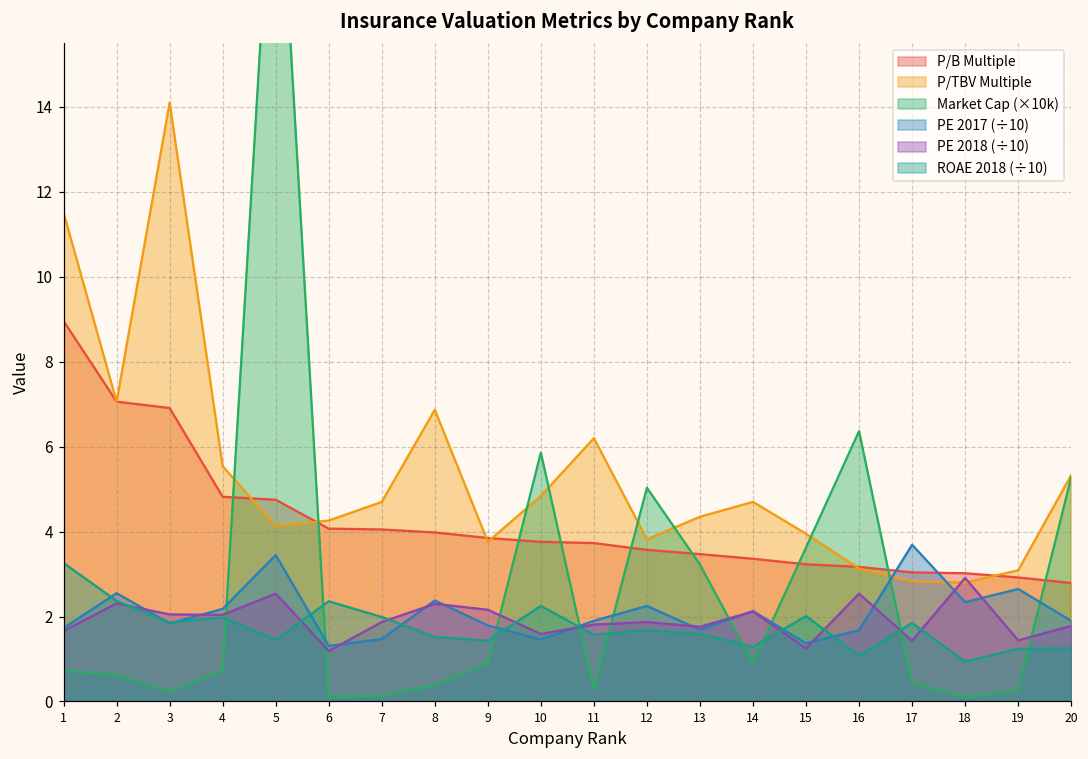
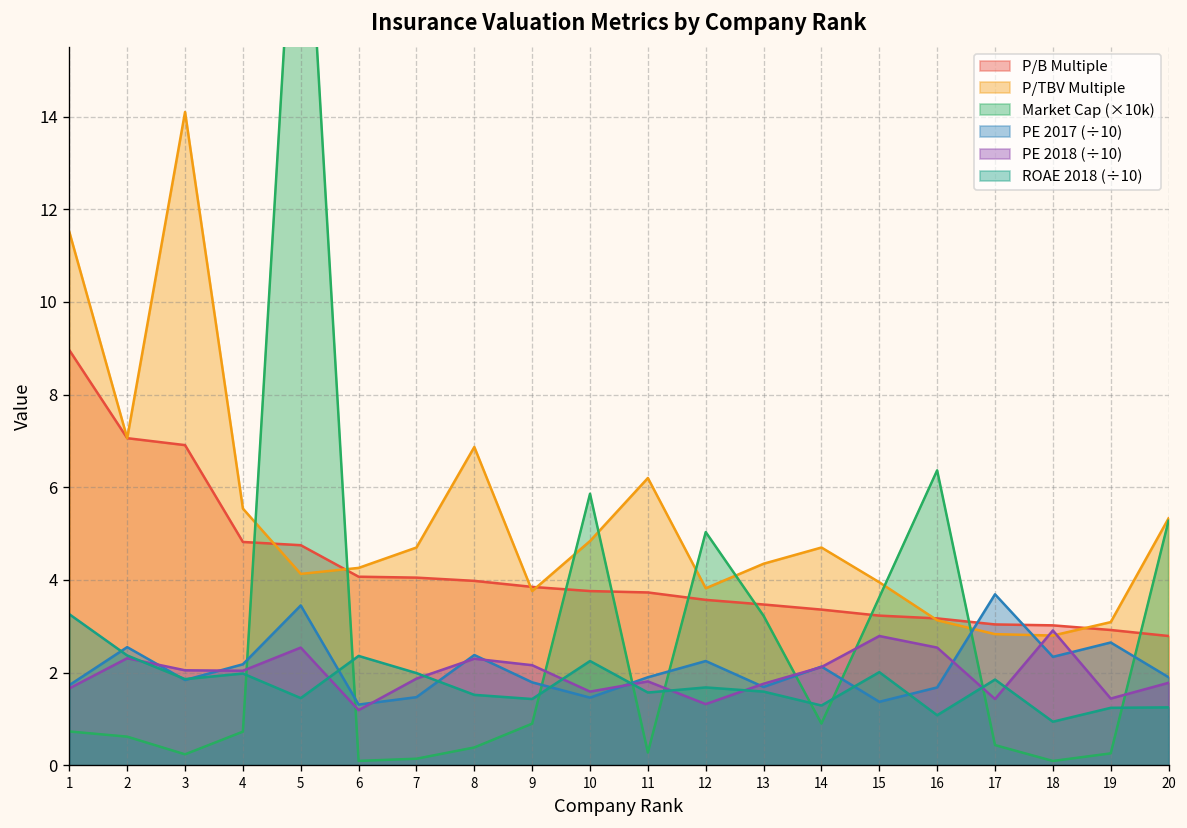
PE 2018 (÷10), 12: 1.9 -> 1.3
PE 2018 (÷10), 15: 1.3 -> 2.8
